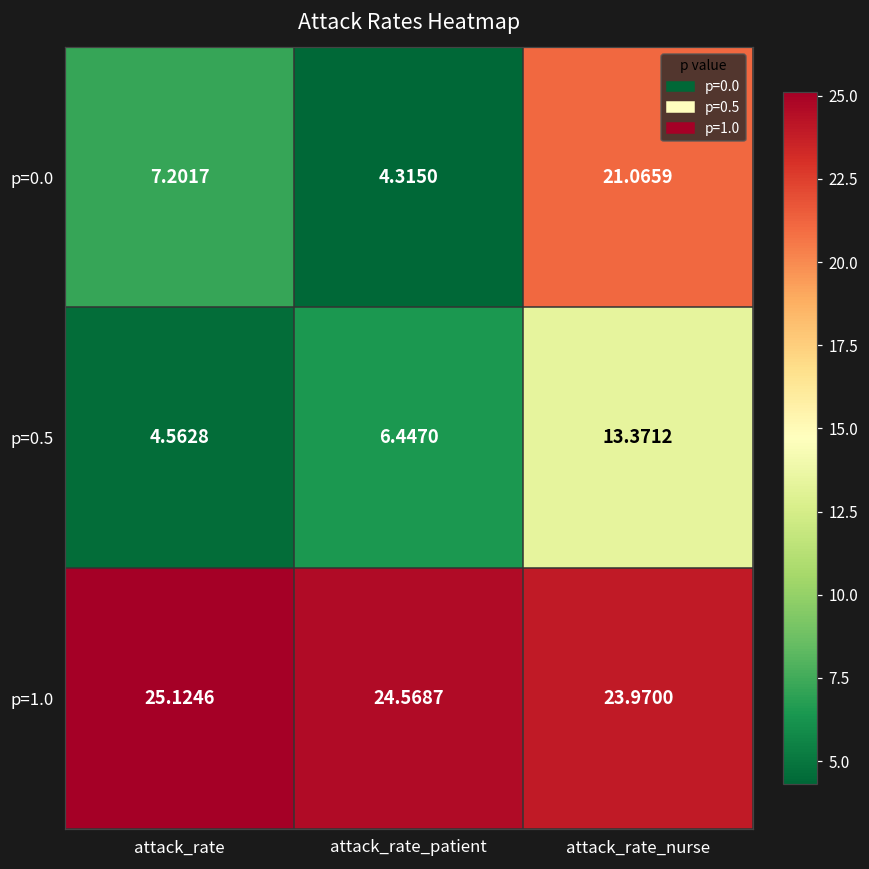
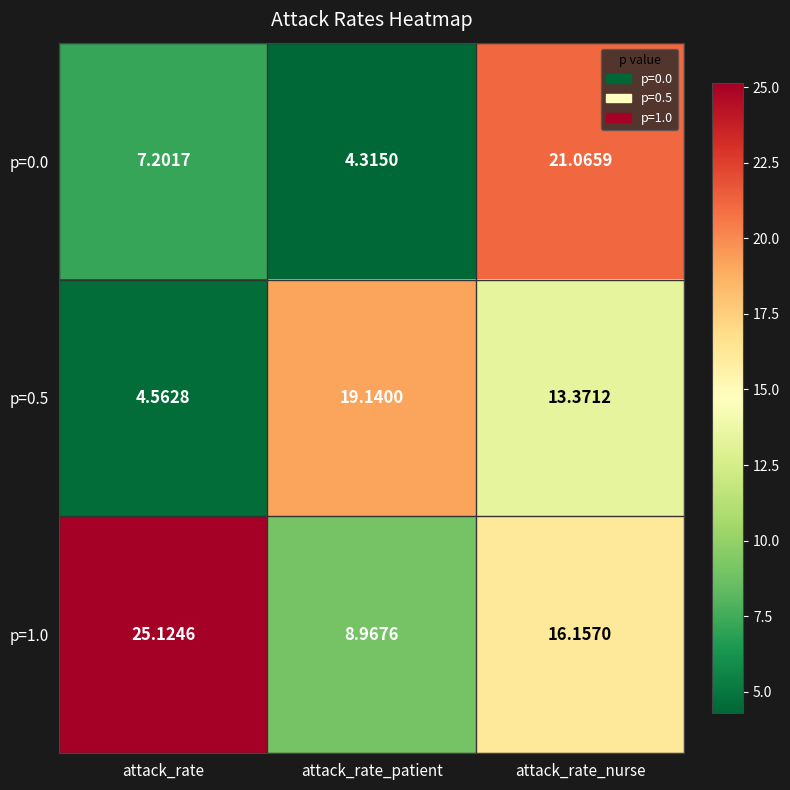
p=0.5, attack_rate_patient: 6.4470 -> 19.1400
p=1.0, attack_rate_patient: 24.5687 -> 8.9676
p=1.0, attack_rate_nurse: 23.9700 -> 16.1570
